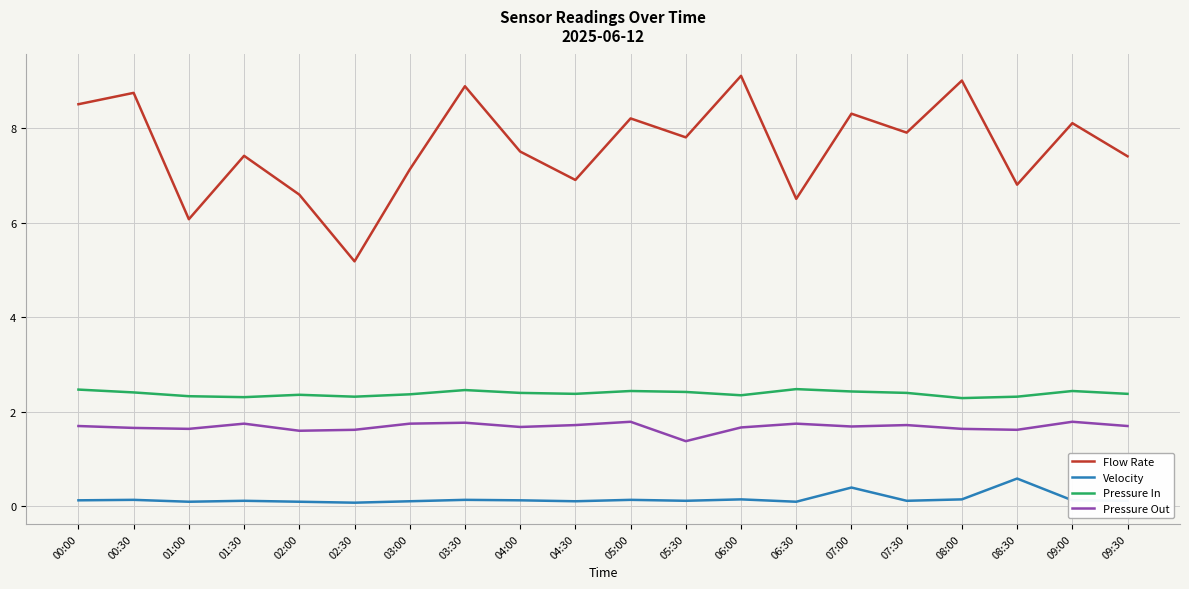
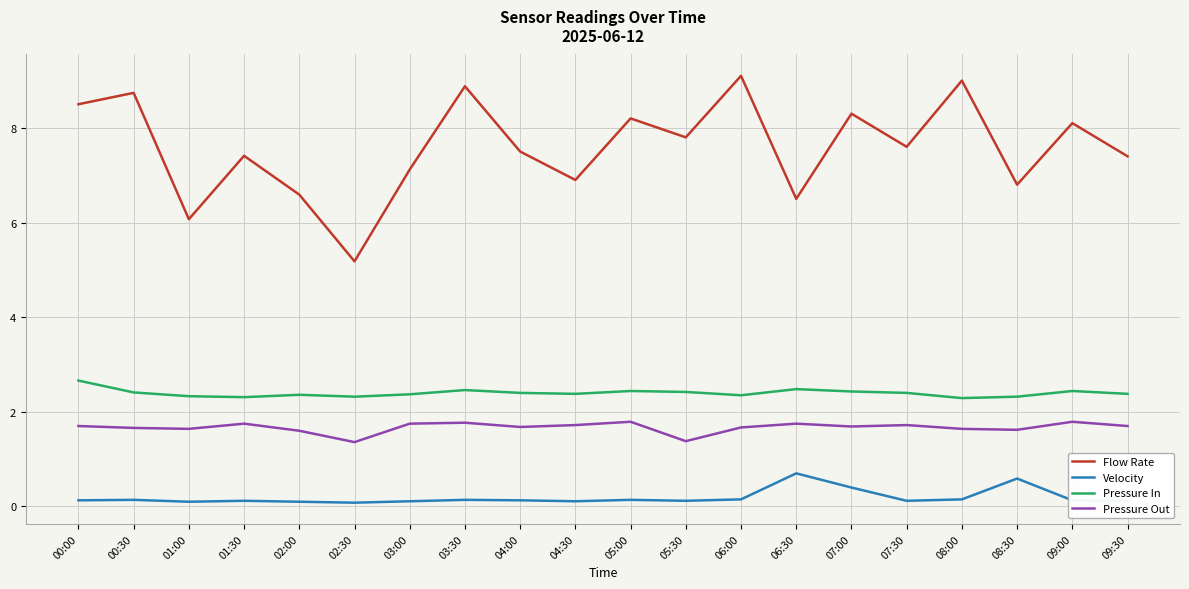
Pressure In, 00:00: 2.5 -> 2.7
Pressure Out, 02:30: 1.6 -> 1.4
Velocity, 06:30: 0.1 -> 0.7
Flow Rate, 07:30: 7.9 -> 7.6
